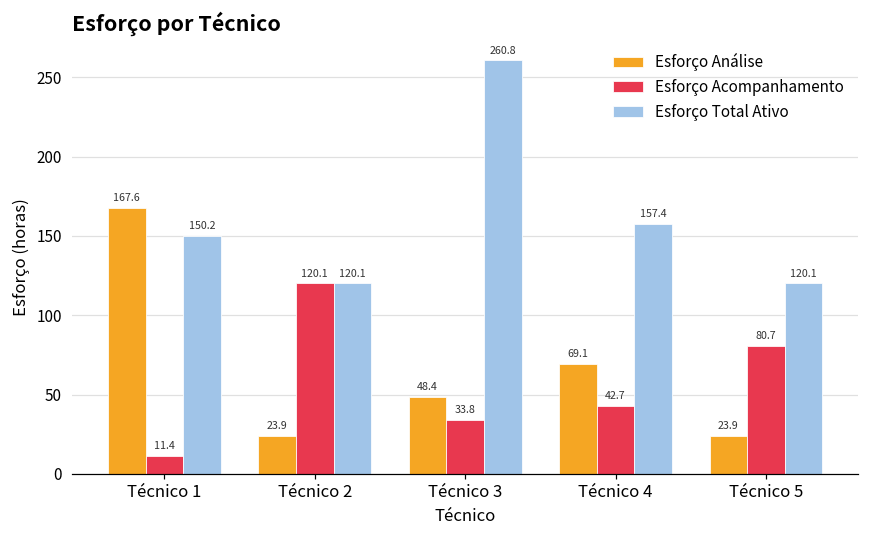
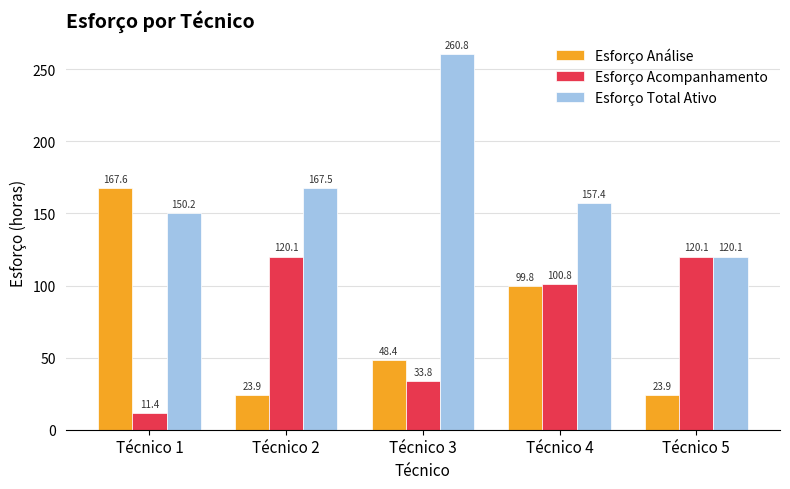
Esforço Total Ativo, Técnico 2: 120.1 -> 167.5
Esforço Análise, Técnico 4: 69.1 -> 99.8
Esforço Acompanhamento, Técnico 4: 42.7 -> 100.8
Esforço Acompanhamento, Técnico 5: 80.7 -> 120.1
